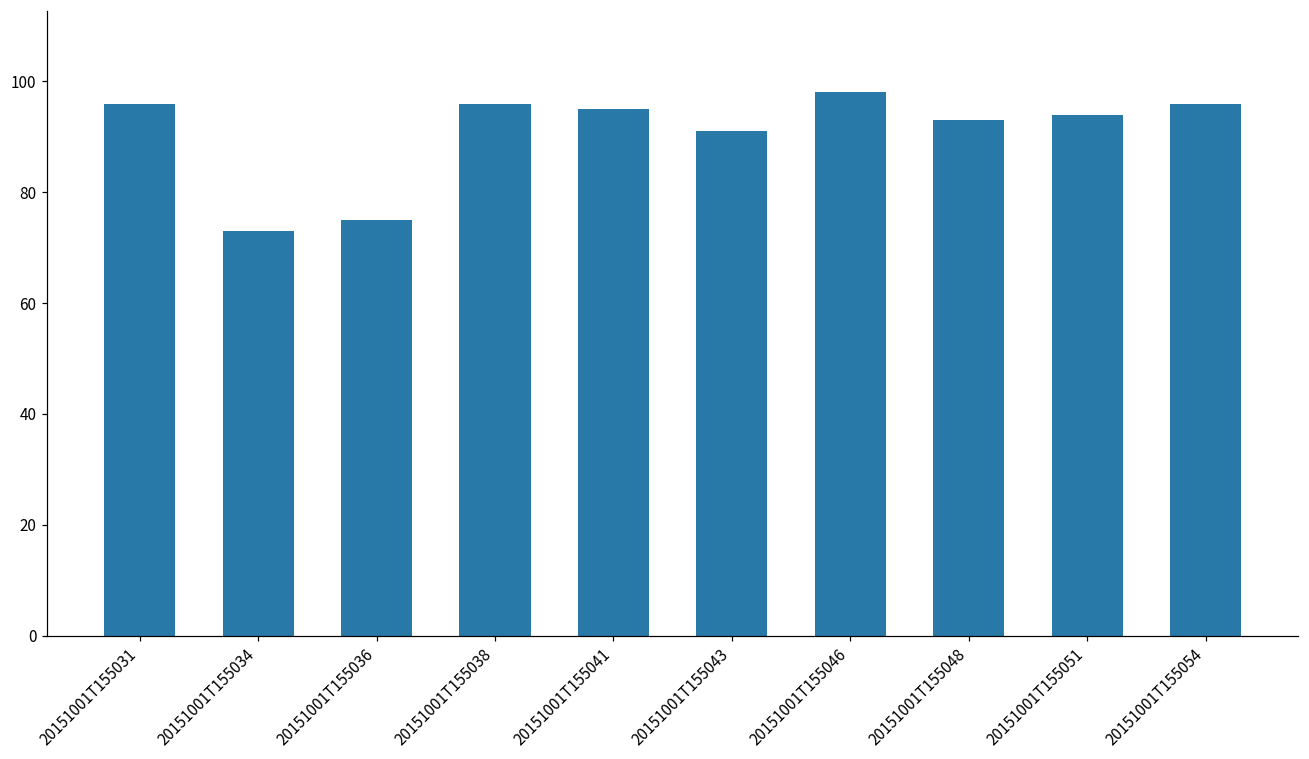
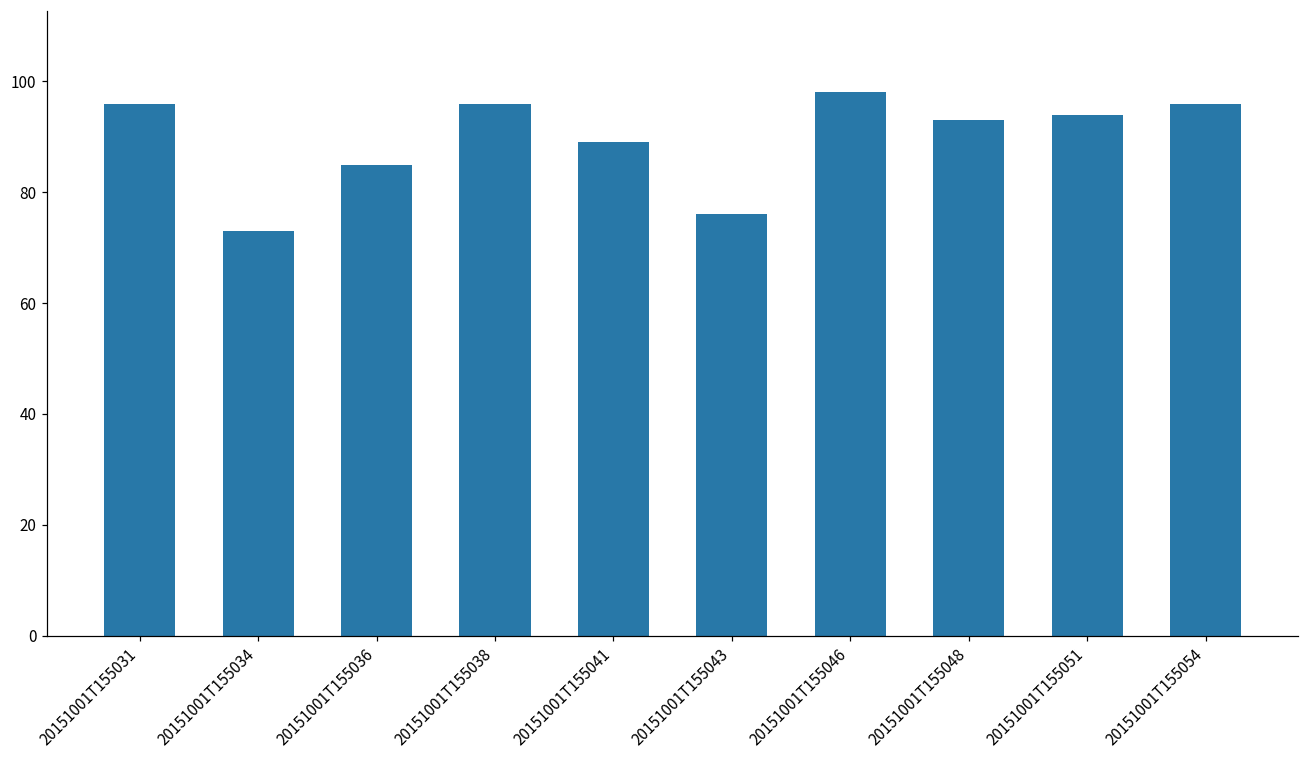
20151001T155036: 75 -> 85
20151001T155041: 95 -> 89
20151001T155043: 91 -> 76
